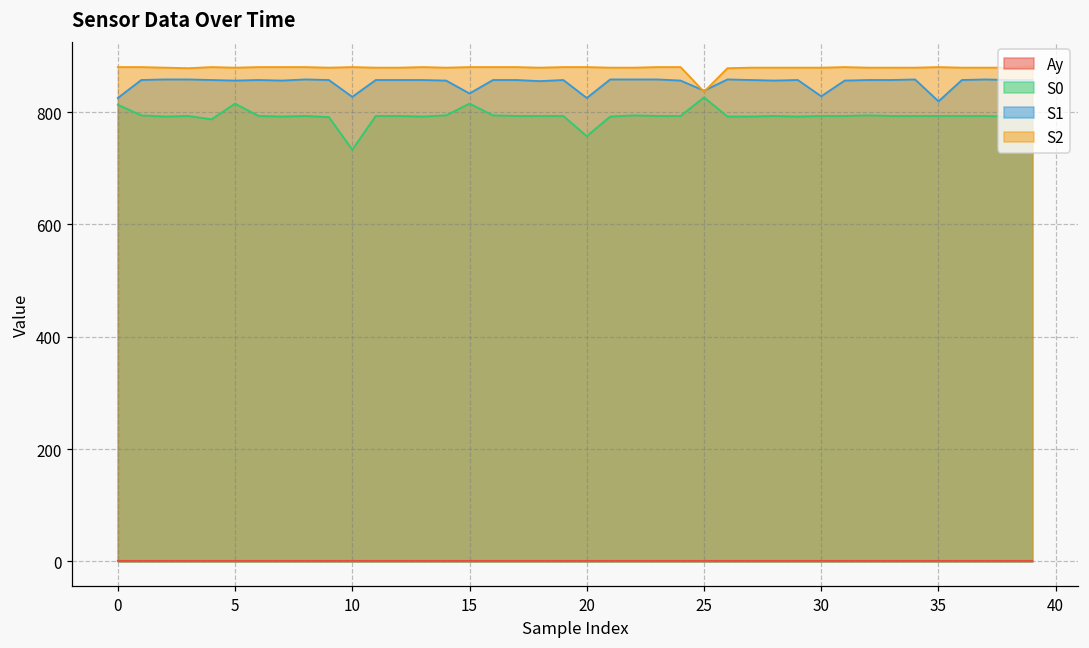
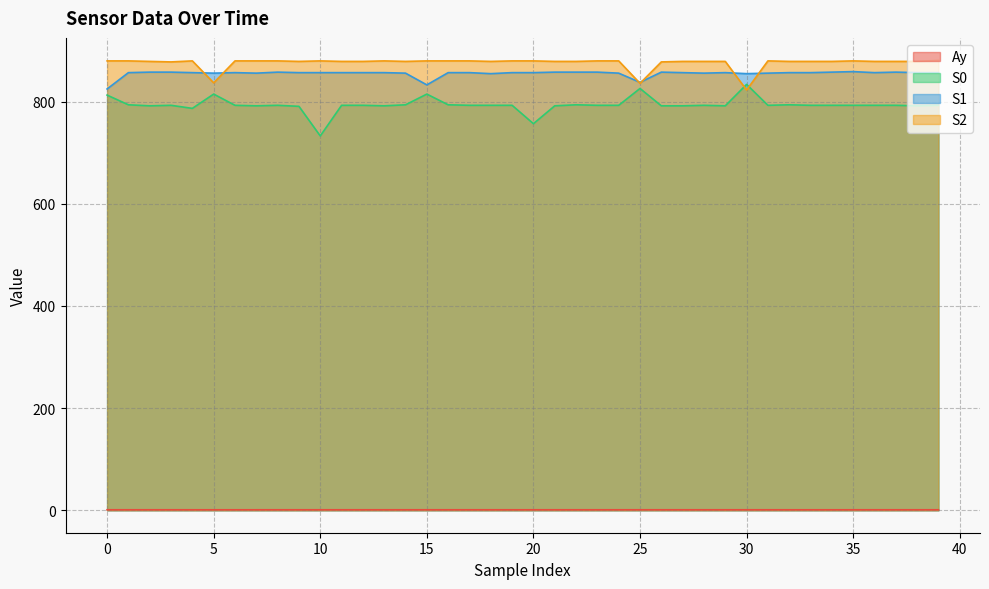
S2, 5: 880 -> 840
S1, 10: 830 -> 860
S1, 20: 830 -> 860
S0, 30: 790 -> 830
S1, 30: 830 -> 860
S2, 30: 880 -> 820
S1, 35: 820 -> 860
